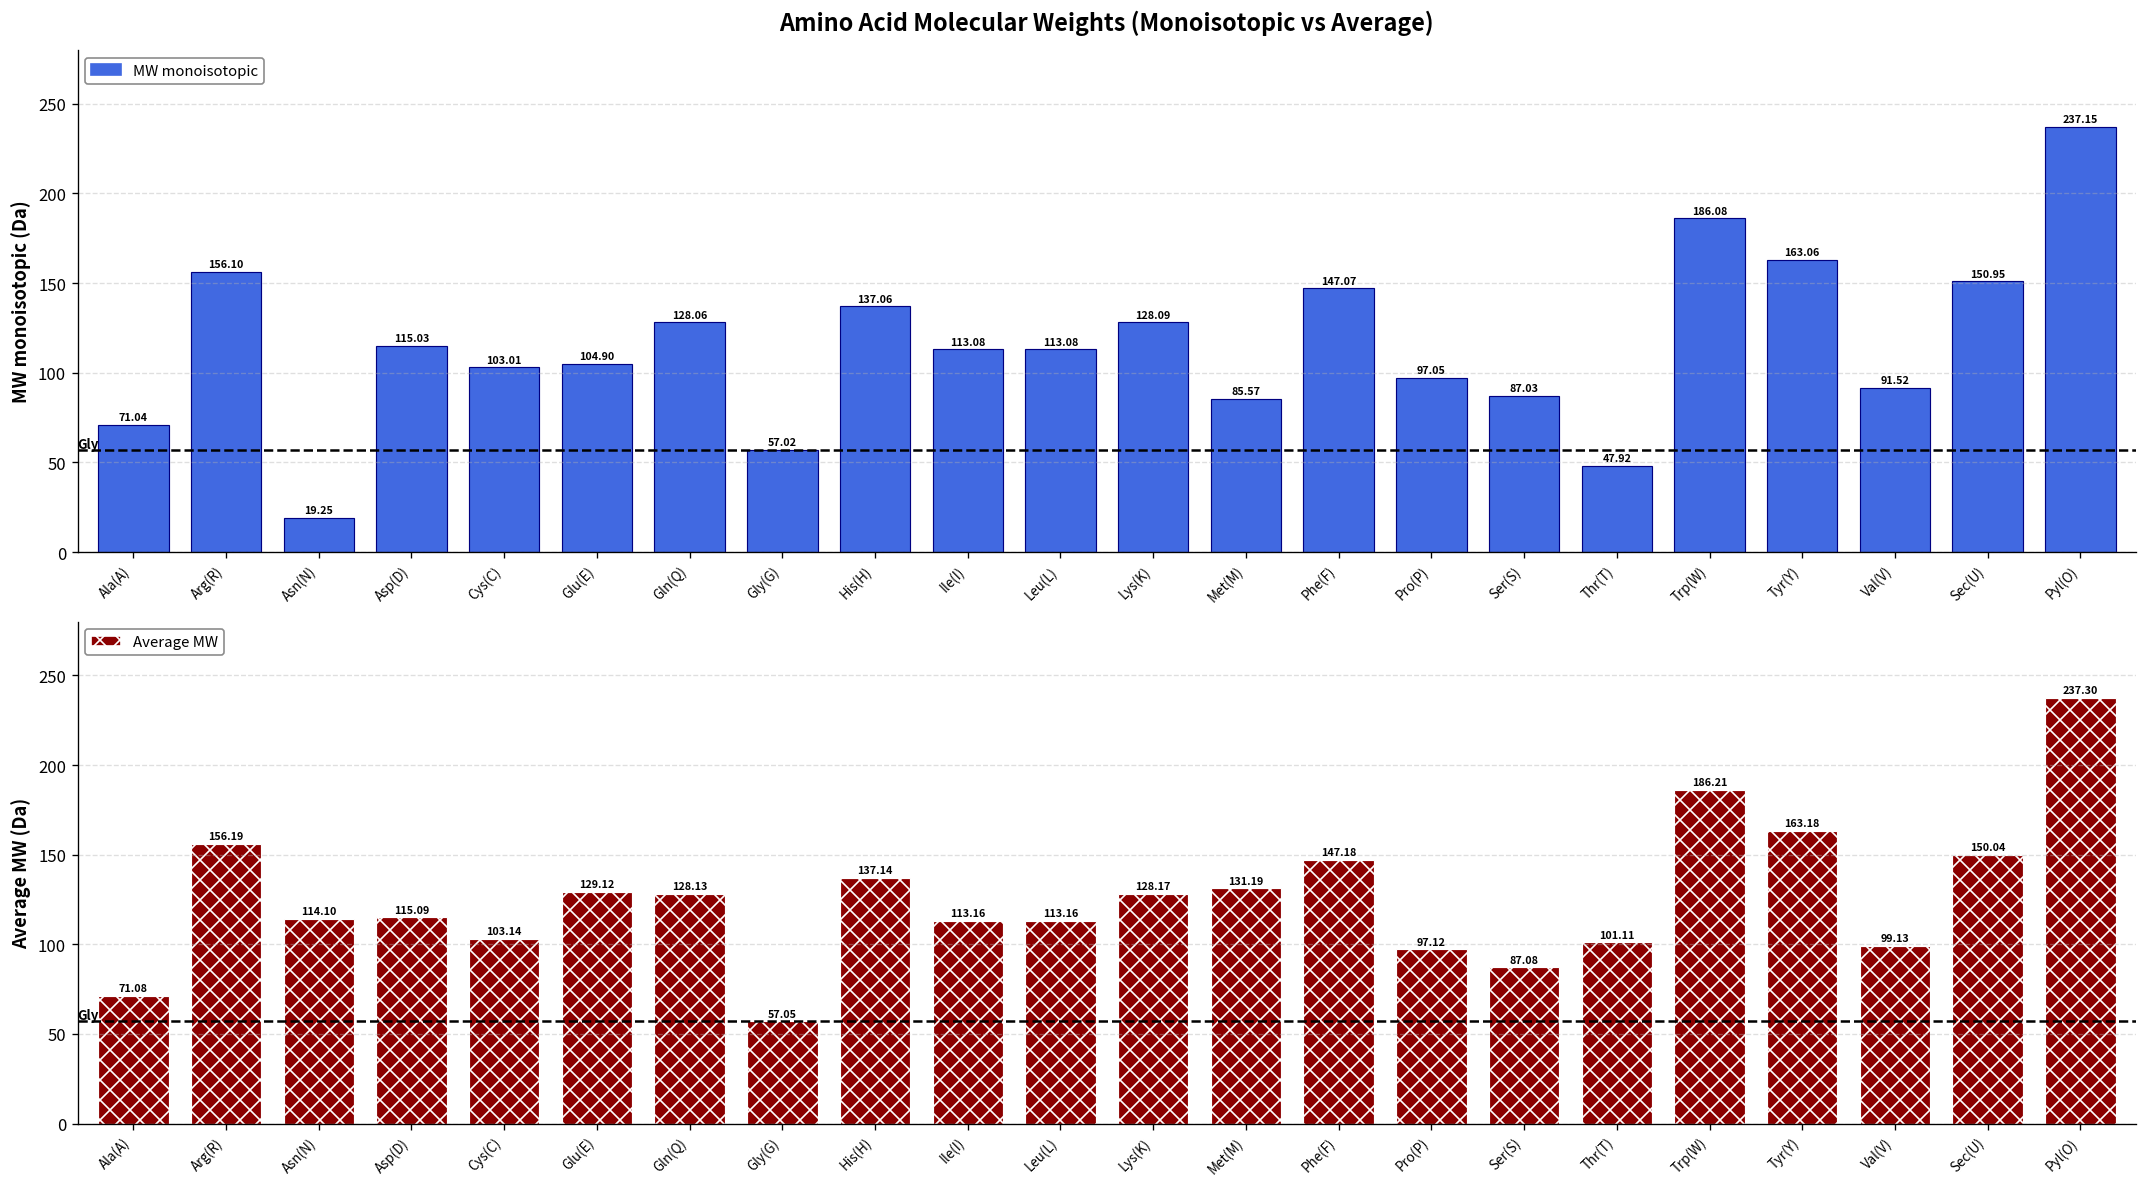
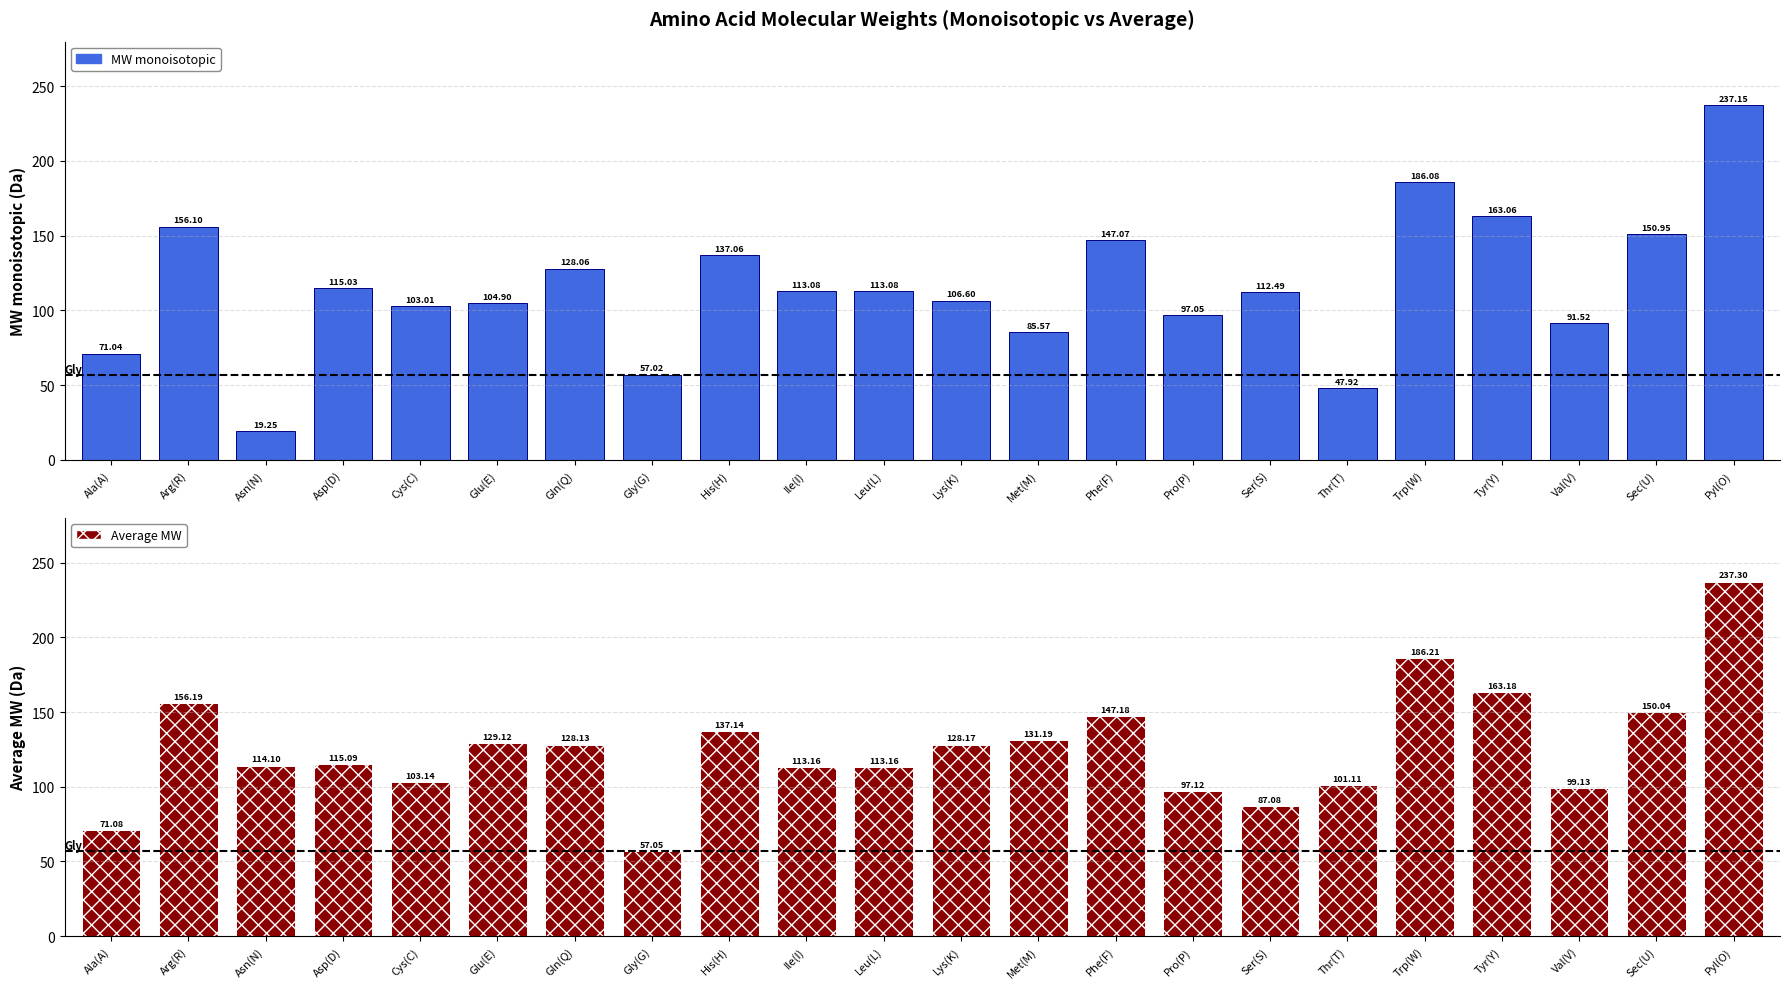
Amino Acid Molecular Weights (Monoisotopic vs Average), Lys(K): 128.09 -> 106.60
Amino Acid Molecular Weights (Monoisotopic vs Average), Ser(S): 87.03 -> 112.49
